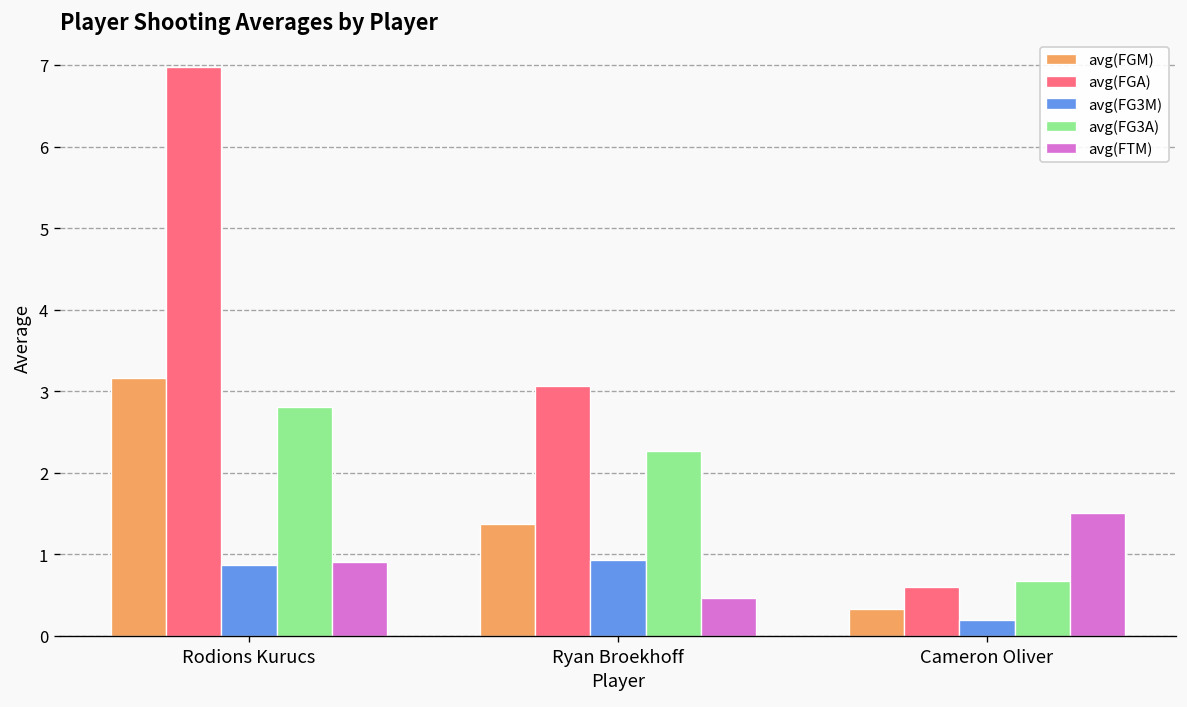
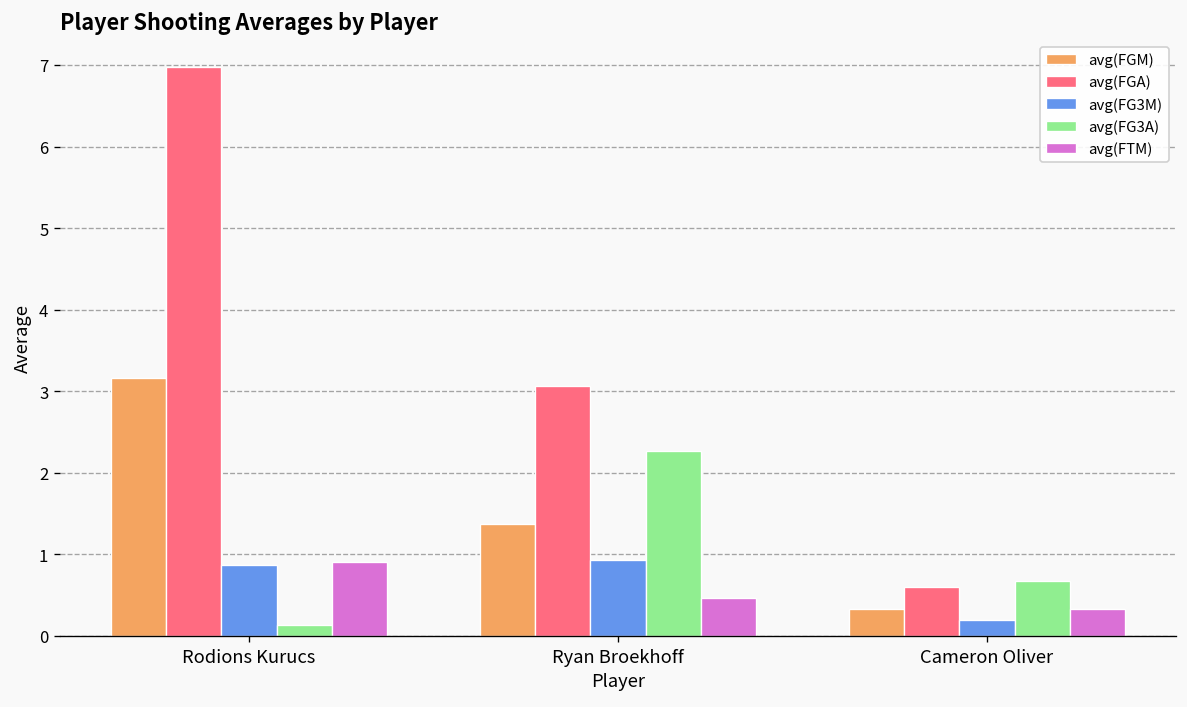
avg(FG3A), Rodions Kurucs: 2.8 -> 0.1
avg(FTM), Cameron Oliver: 1.5 -> 0.3
